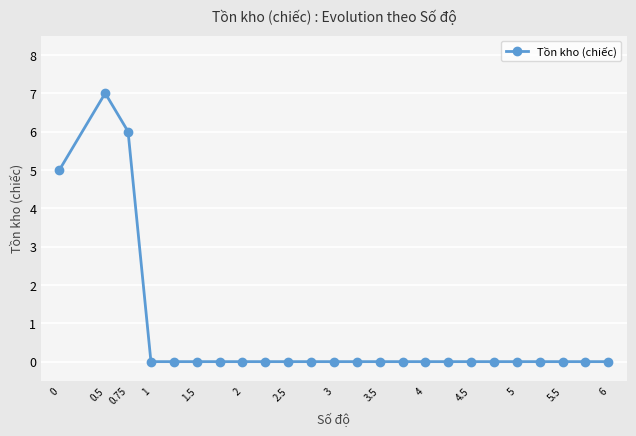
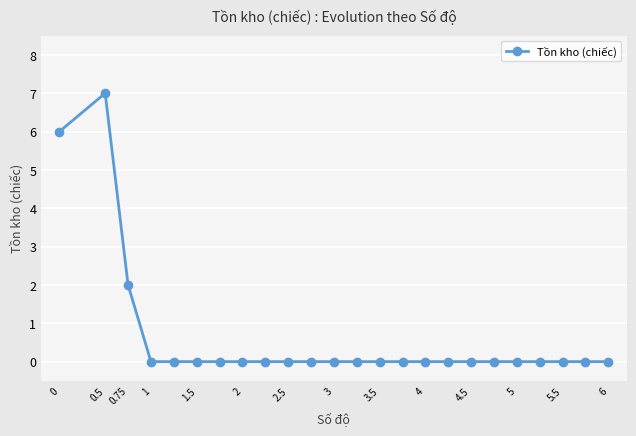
0: 5 -> 6
0.75: 6 -> 2
